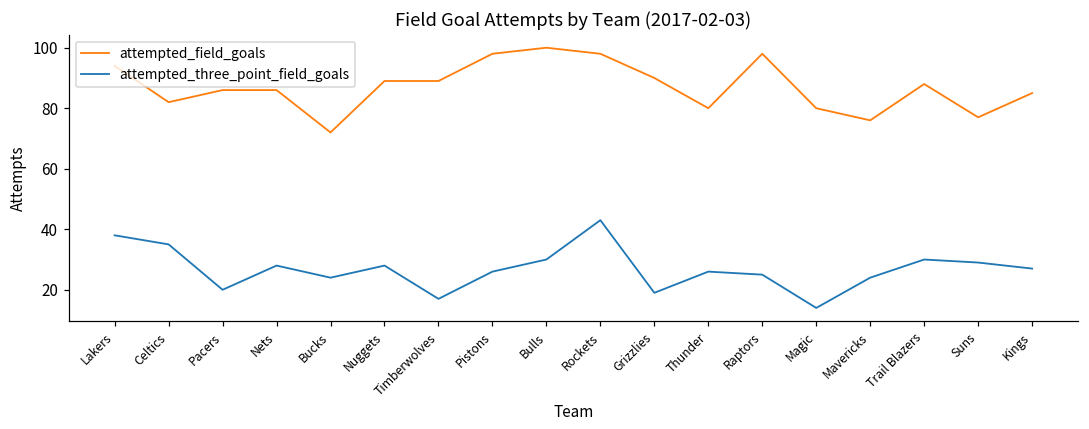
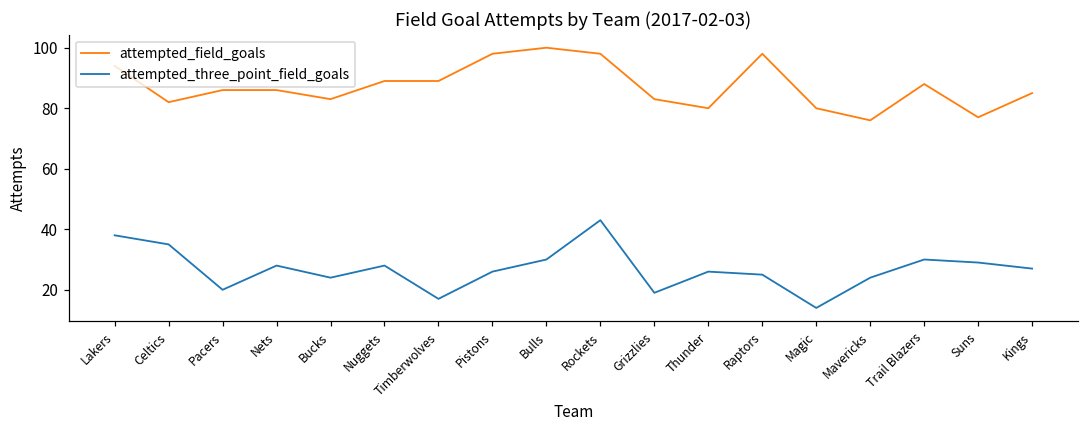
attempted_field_goals, Bucks: 72 -> 83
attempted_field_goals, Grizzlies: 90 -> 83
